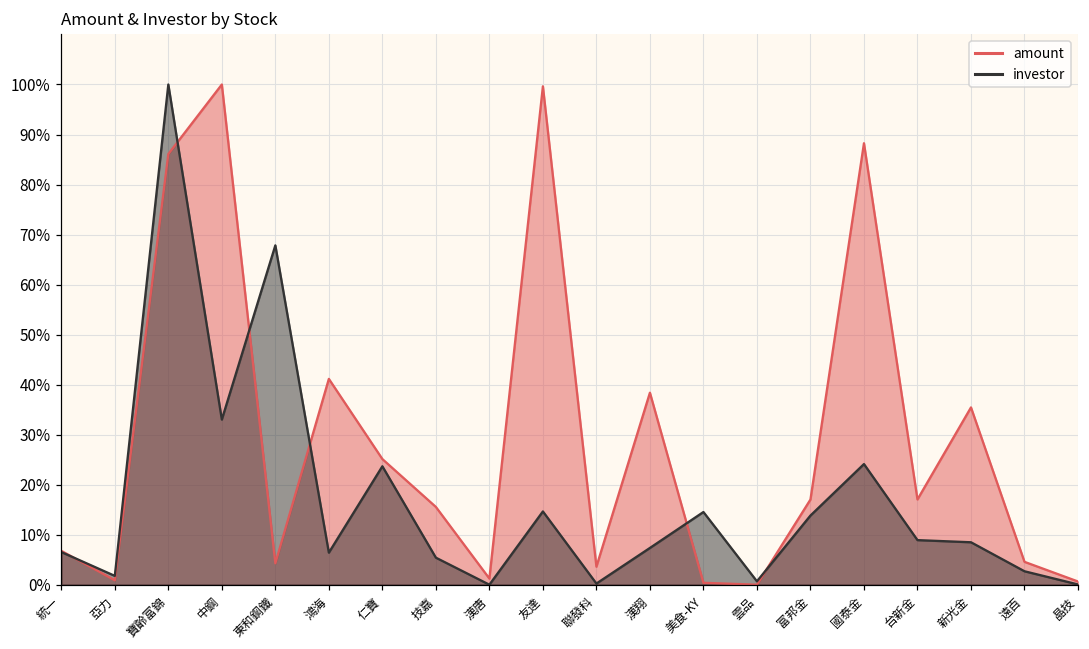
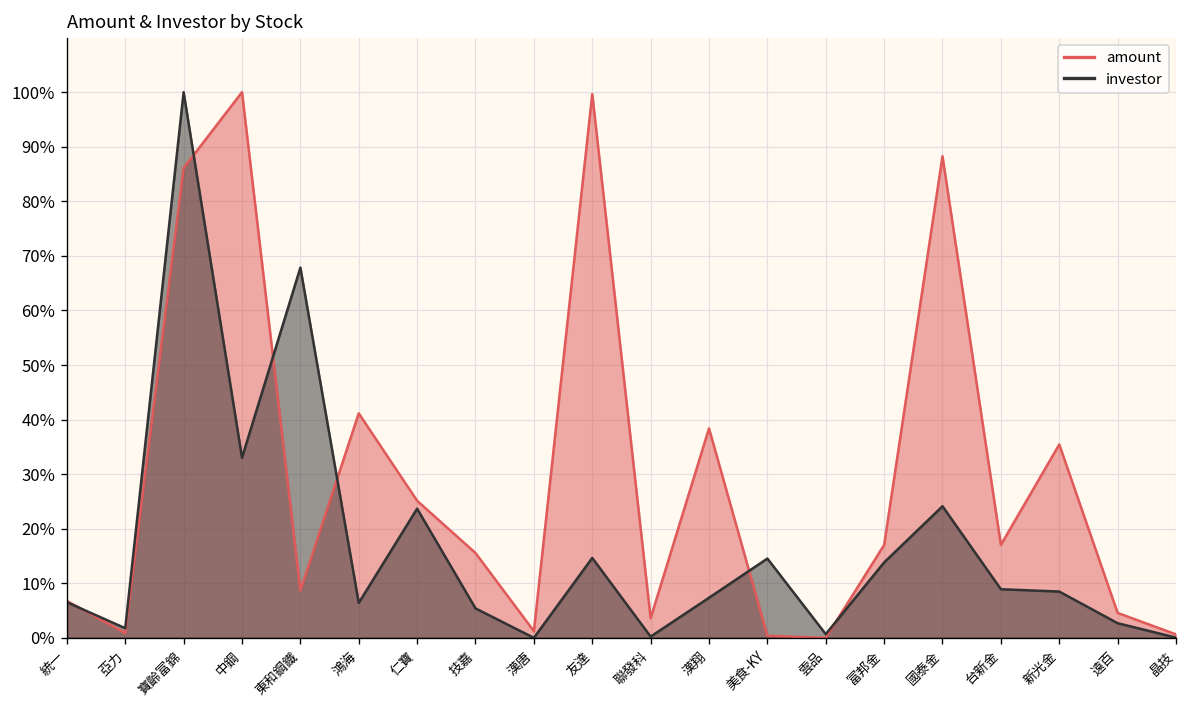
amount, 東和鋼鐵: 4% -> 9%
